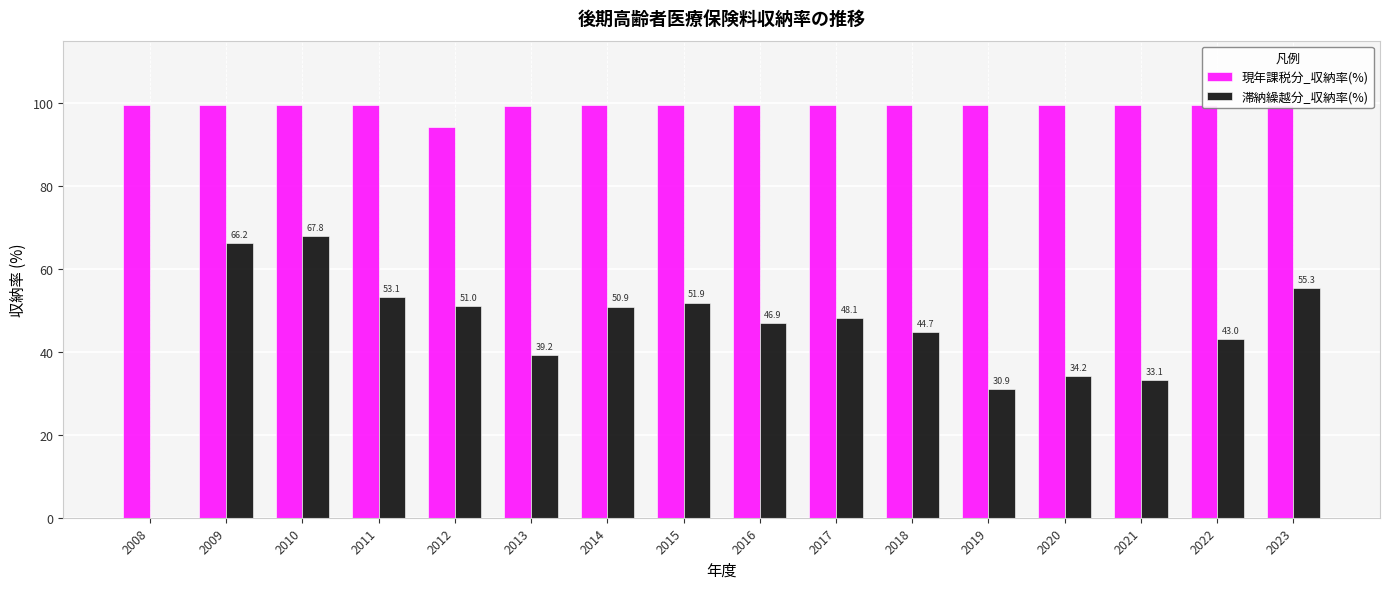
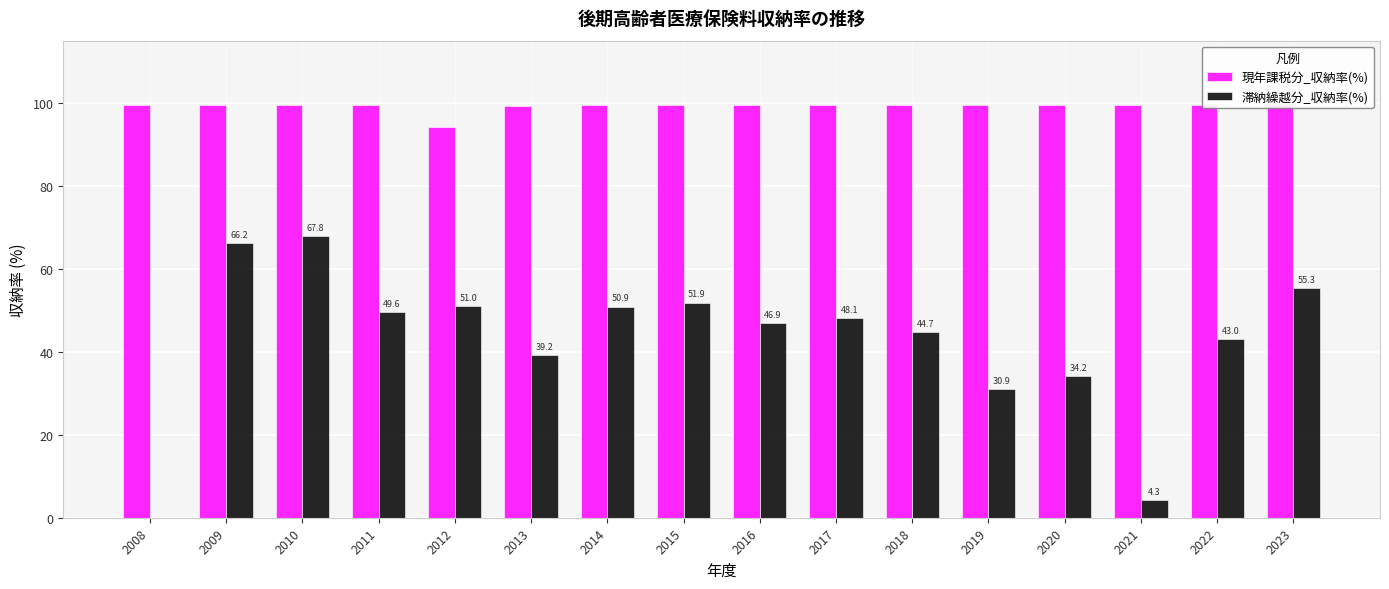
滞納繰越分_収納率(%), 2011: 53.1 -> 49.6
滞納繰越分_収納率(%), 2021: 33.1 -> 4.3
